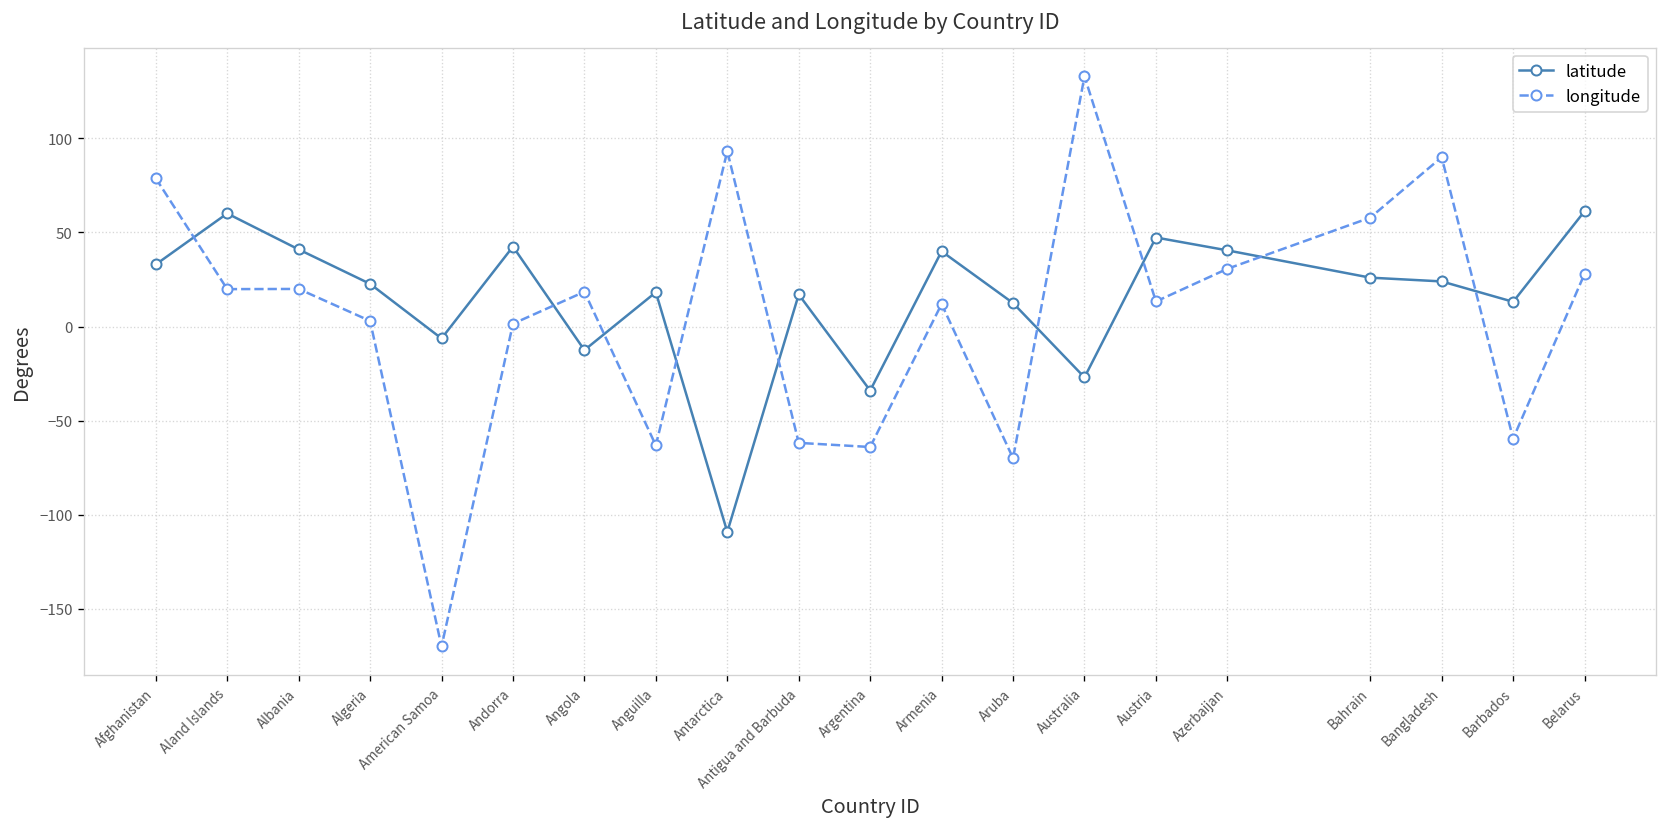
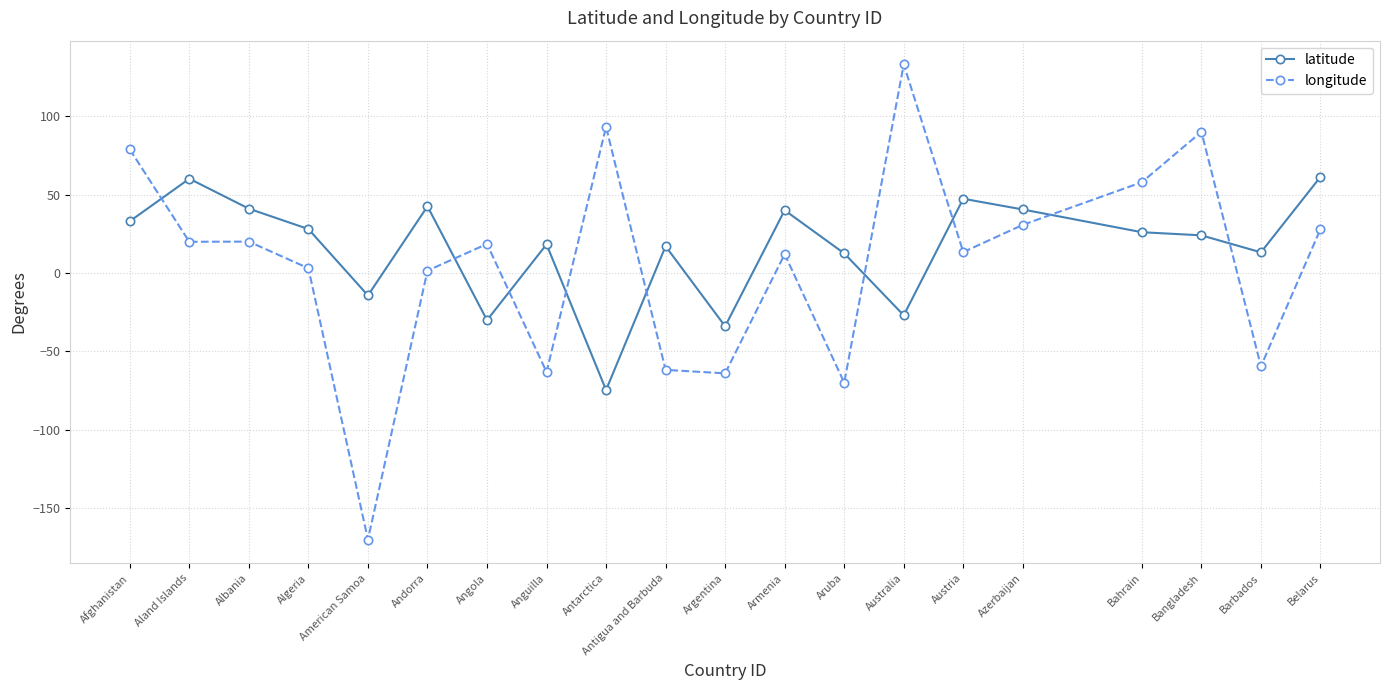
latitude, Algeria: 23 -> 28
latitude, American Samoa: -6 -> -14
latitude, Angola: -13 -> -30
latitude, Antarctica: -109 -> -75
